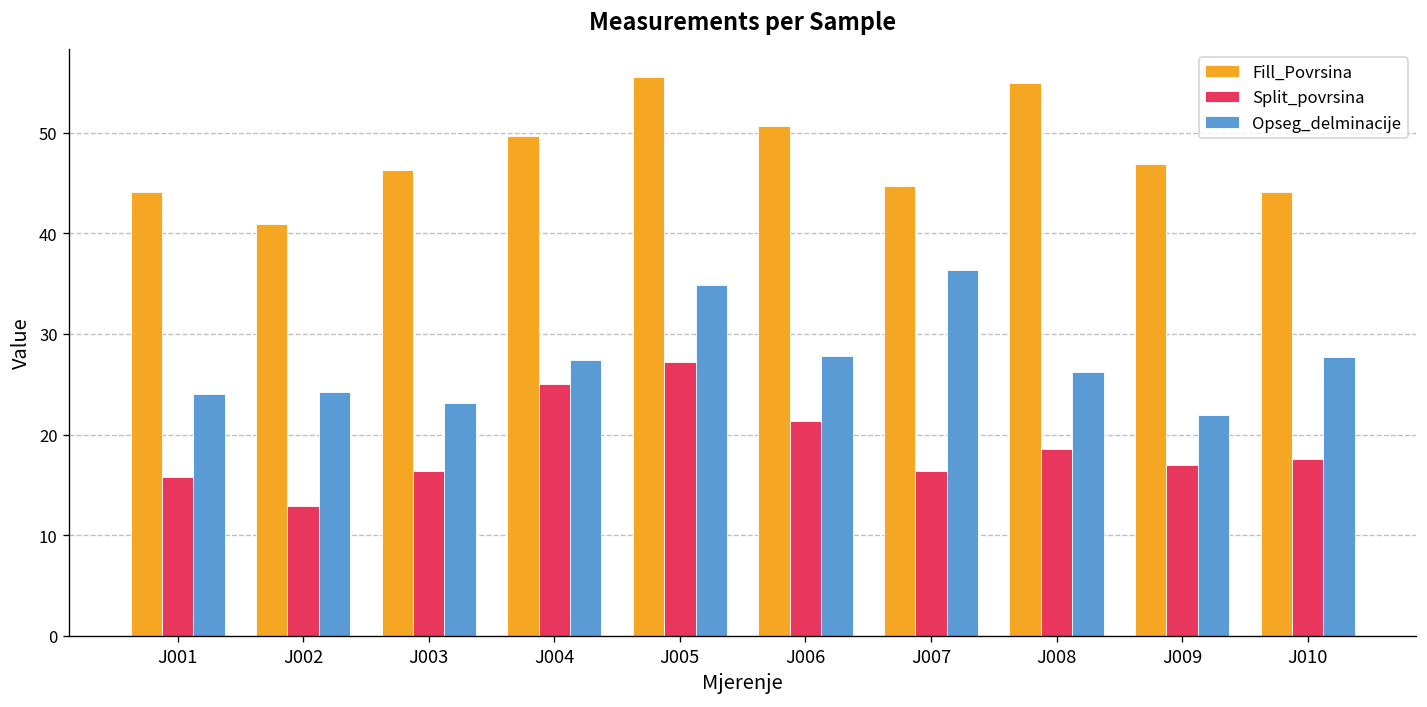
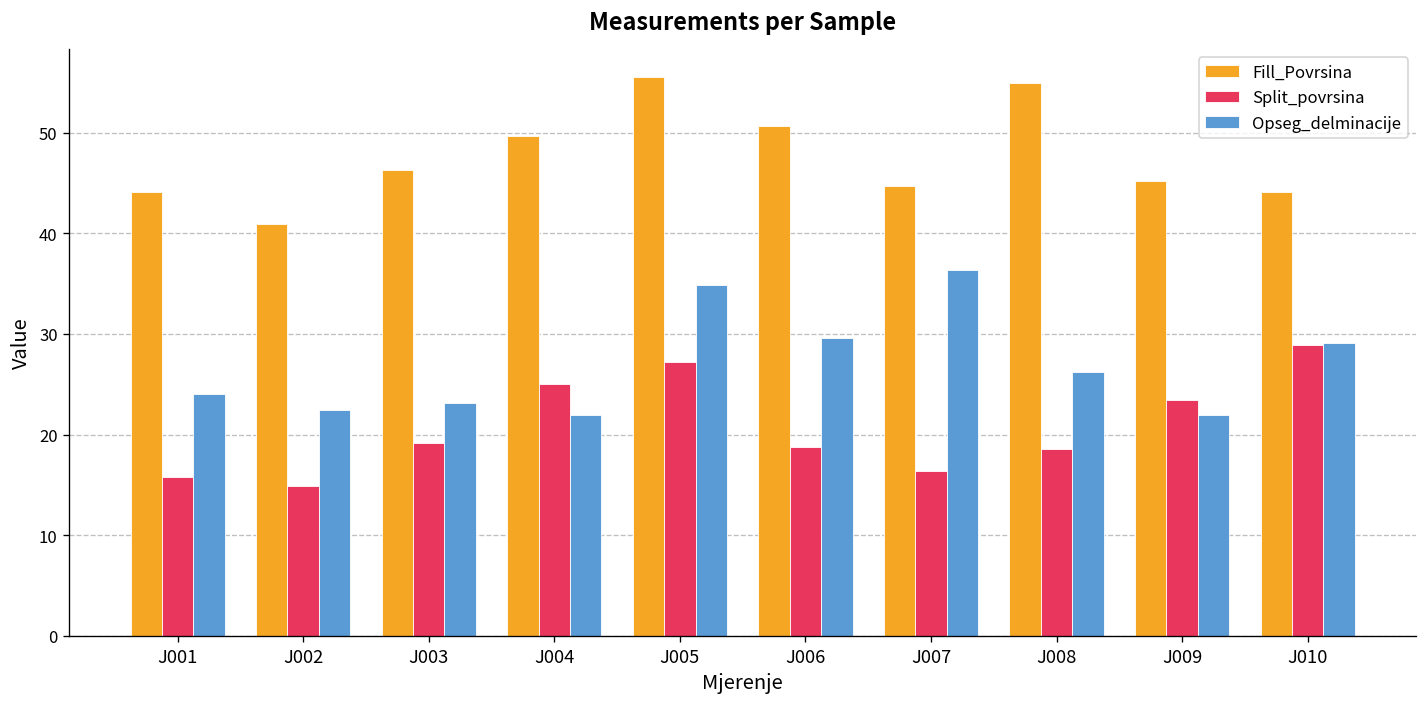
Split_povrsina, J002: 13 -> 15
Opseg_delminacije, J002: 24 -> 22
Split_povrsina, J003: 16 -> 19
Opseg_delminacije, J004: 27 -> 22
Split_povrsina, J006: 21 -> 19
Opseg_delminacije, J006: 28 -> 30
Fill_Povrsina, J009: 47 -> 45
Split_povrsina, J009: 17 -> 23
Split_povrsina, J010: 18 -> 29
Opseg_delminacije, J010: 28 -> 29
